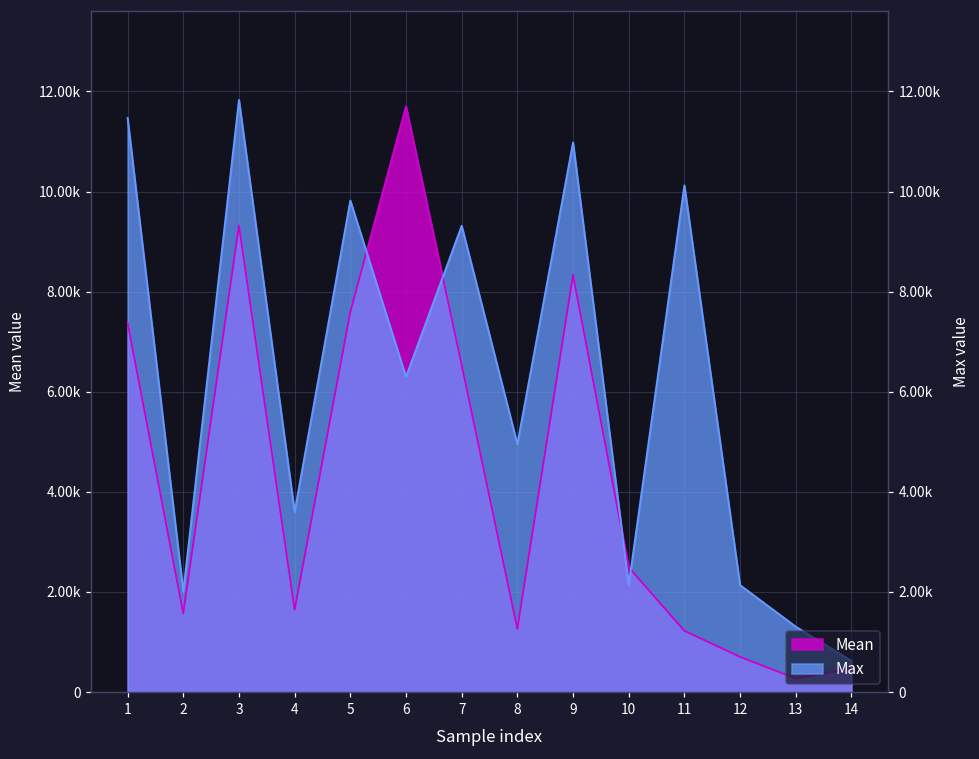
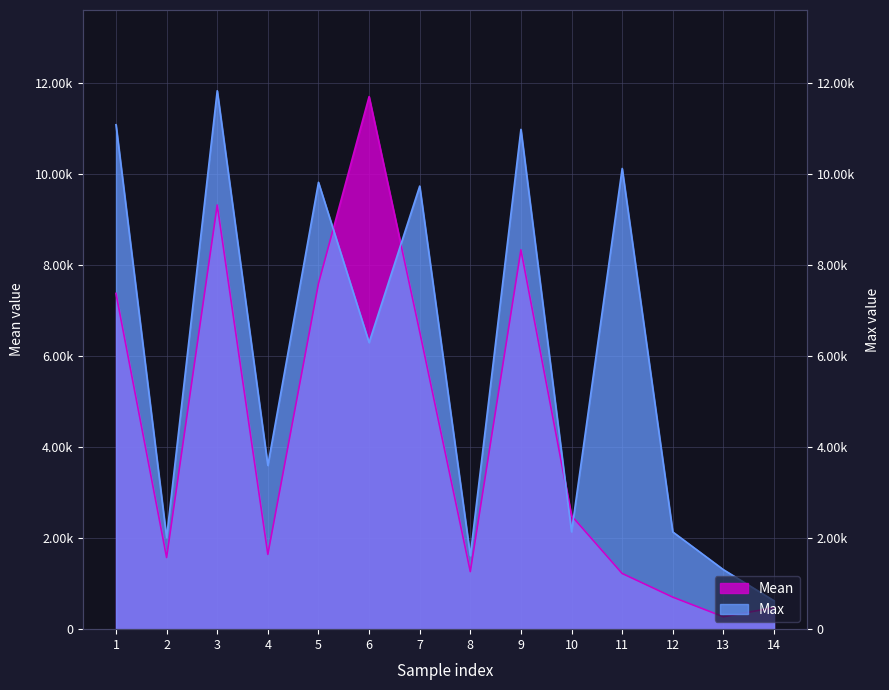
Max, 1: 11500 -> 11100
Max, 7: 9300 -> 9700
Max, 8: 5000 -> 1600
